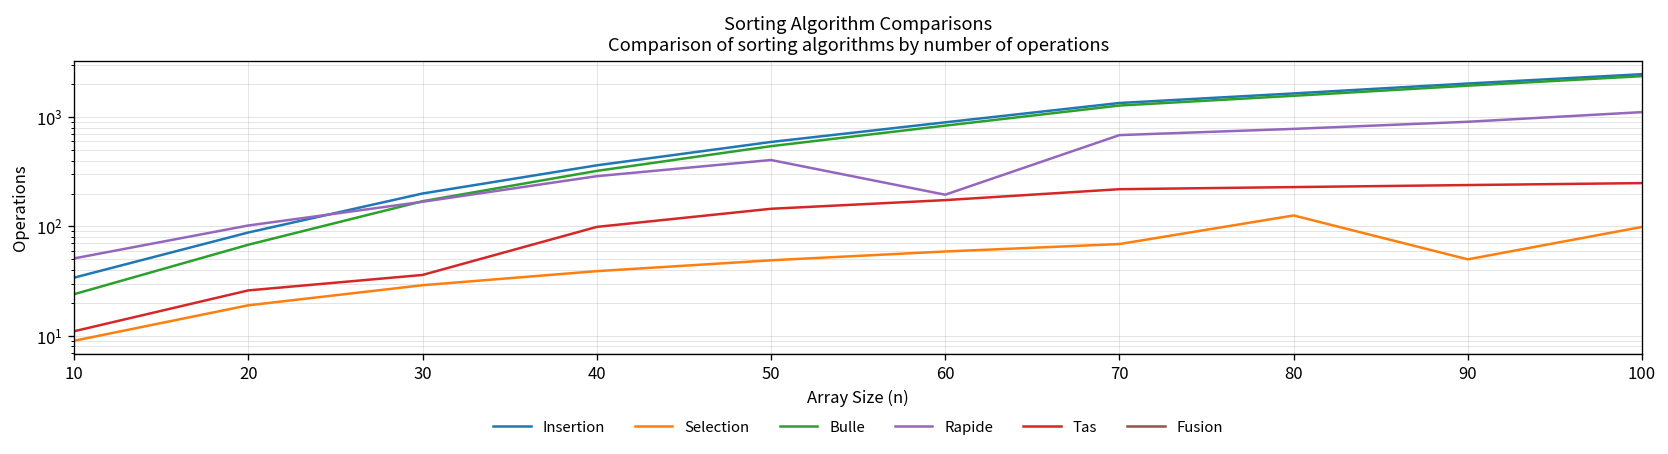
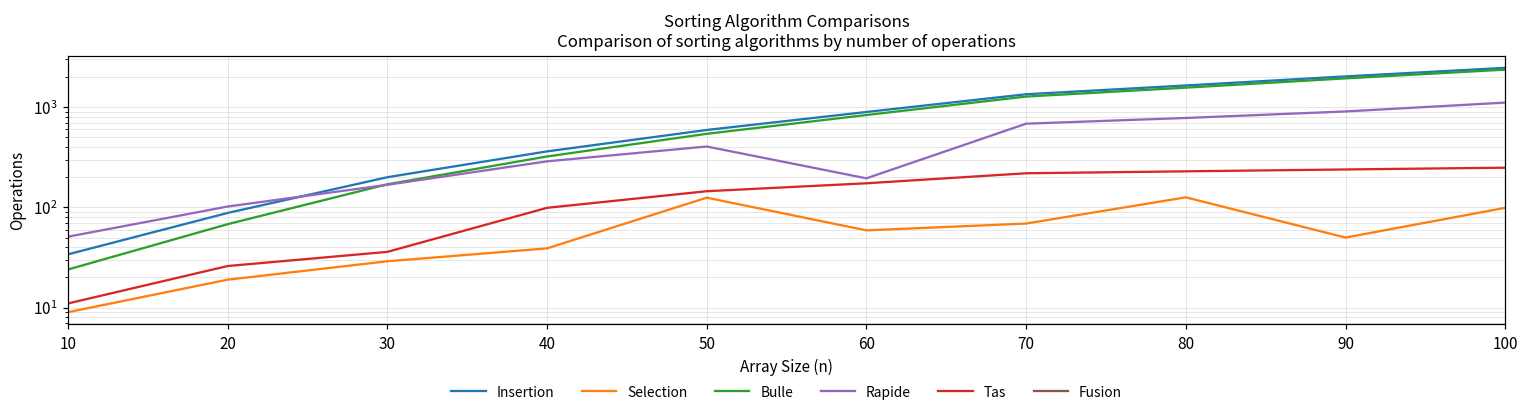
Selection, 50: 50 -> 130
